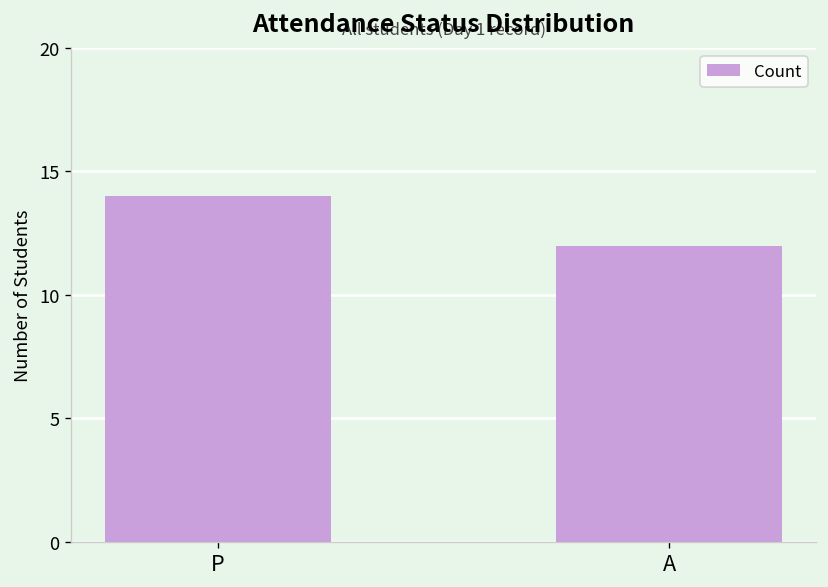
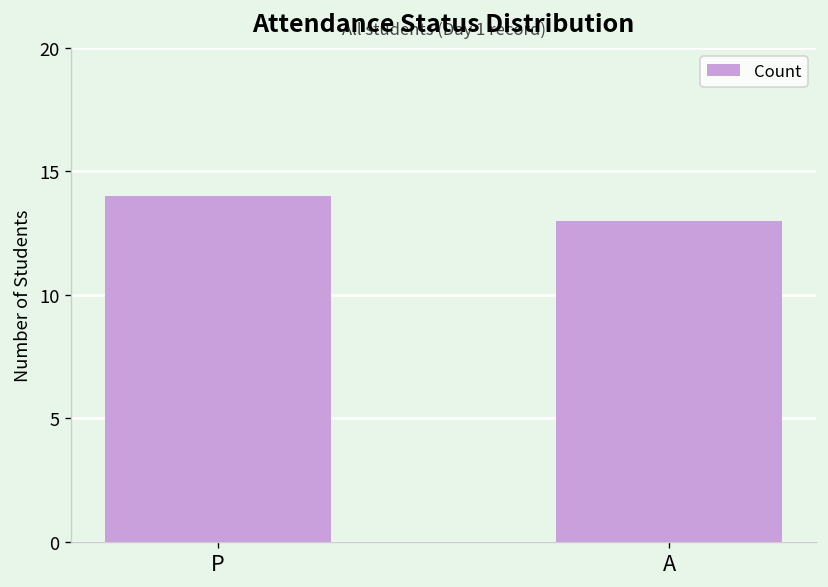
A: 12 -> 13
